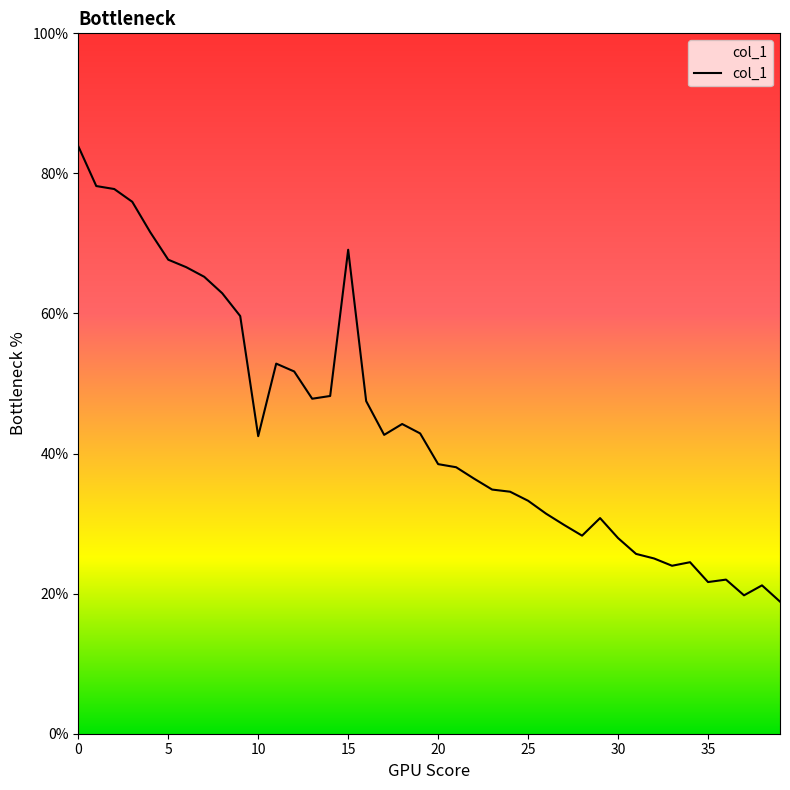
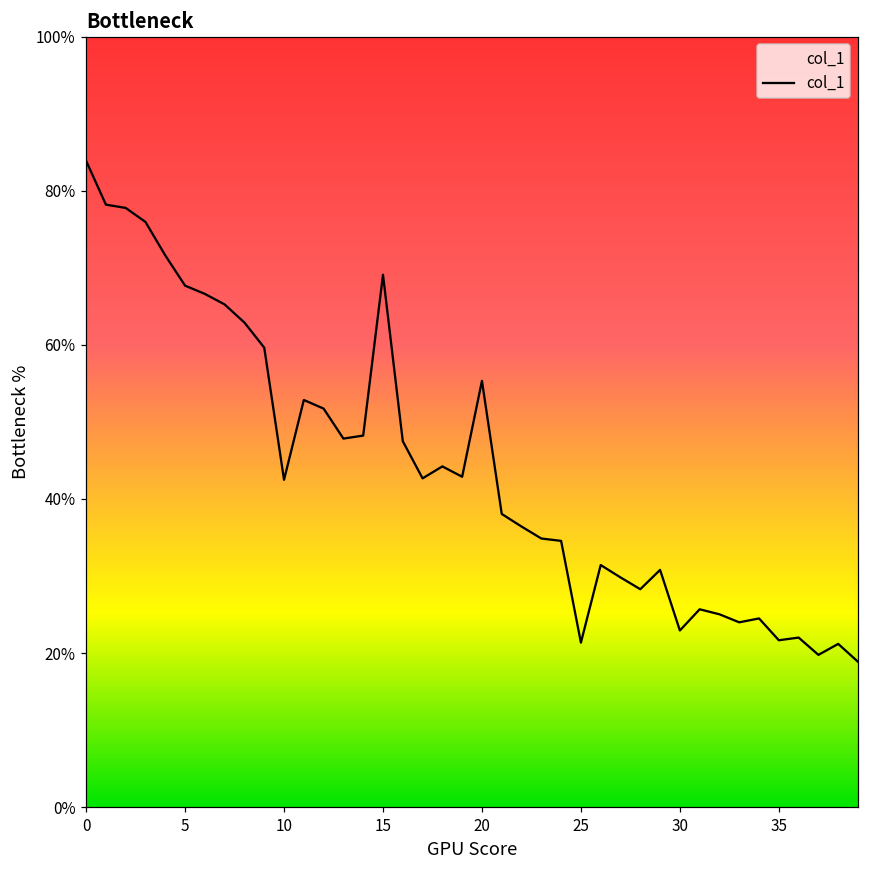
20: 38% -> 55%
25: 33% -> 21%
30: 28% -> 23%
